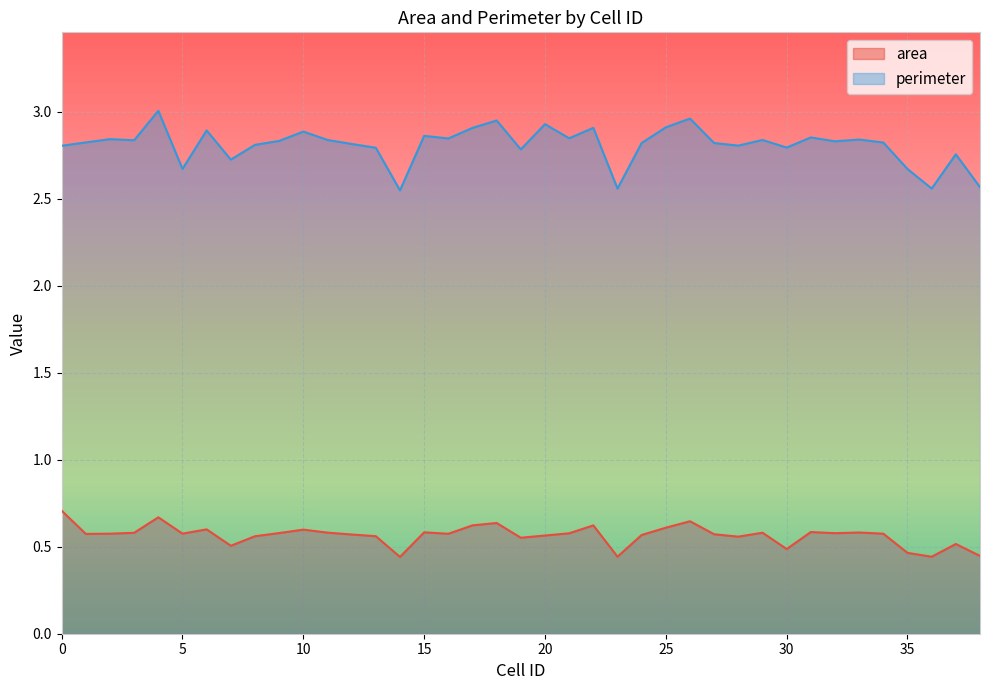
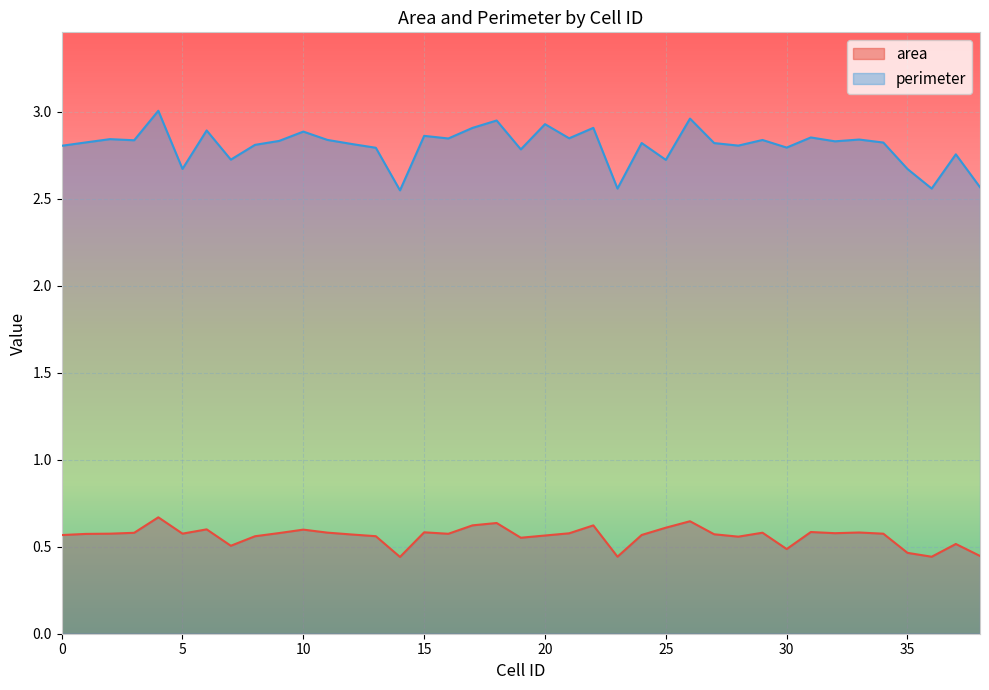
area, 0: 0.71 -> 0.57
perimeter, 25: 2.91 -> 2.72
